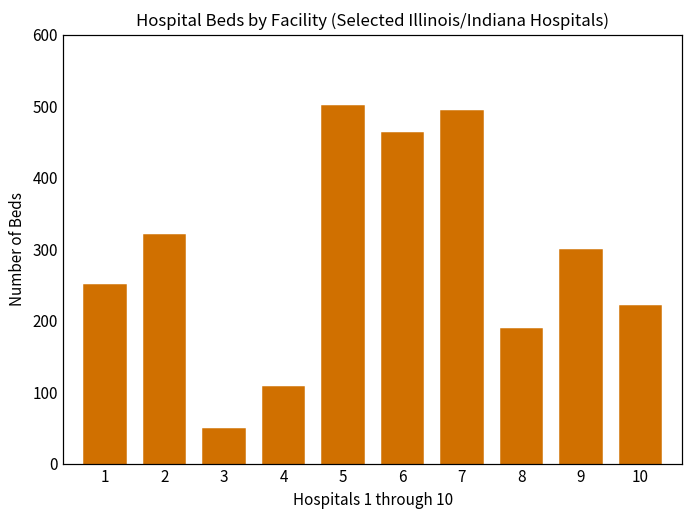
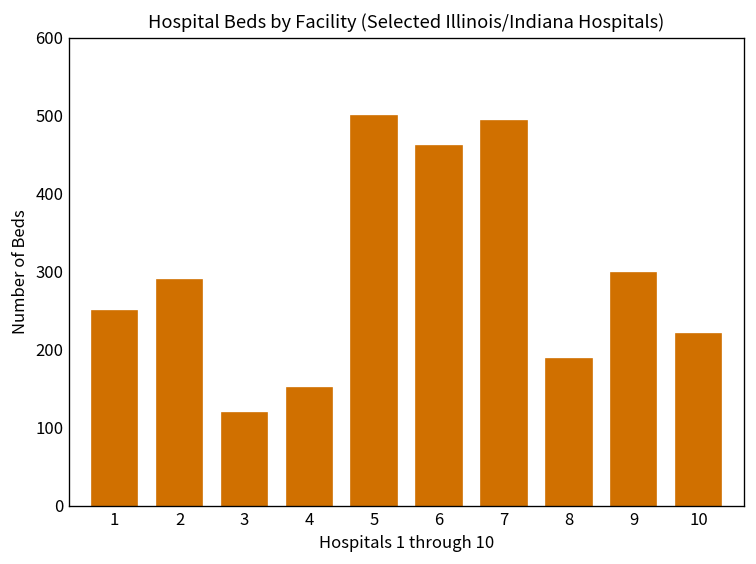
2: 320 -> 290
3: 50 -> 120
4: 110 -> 150
